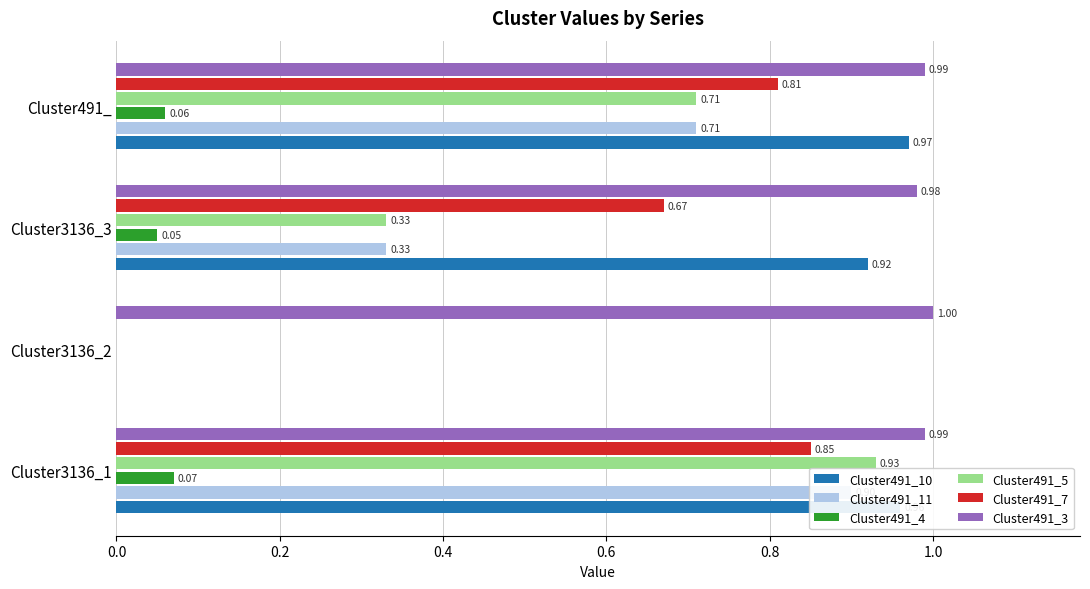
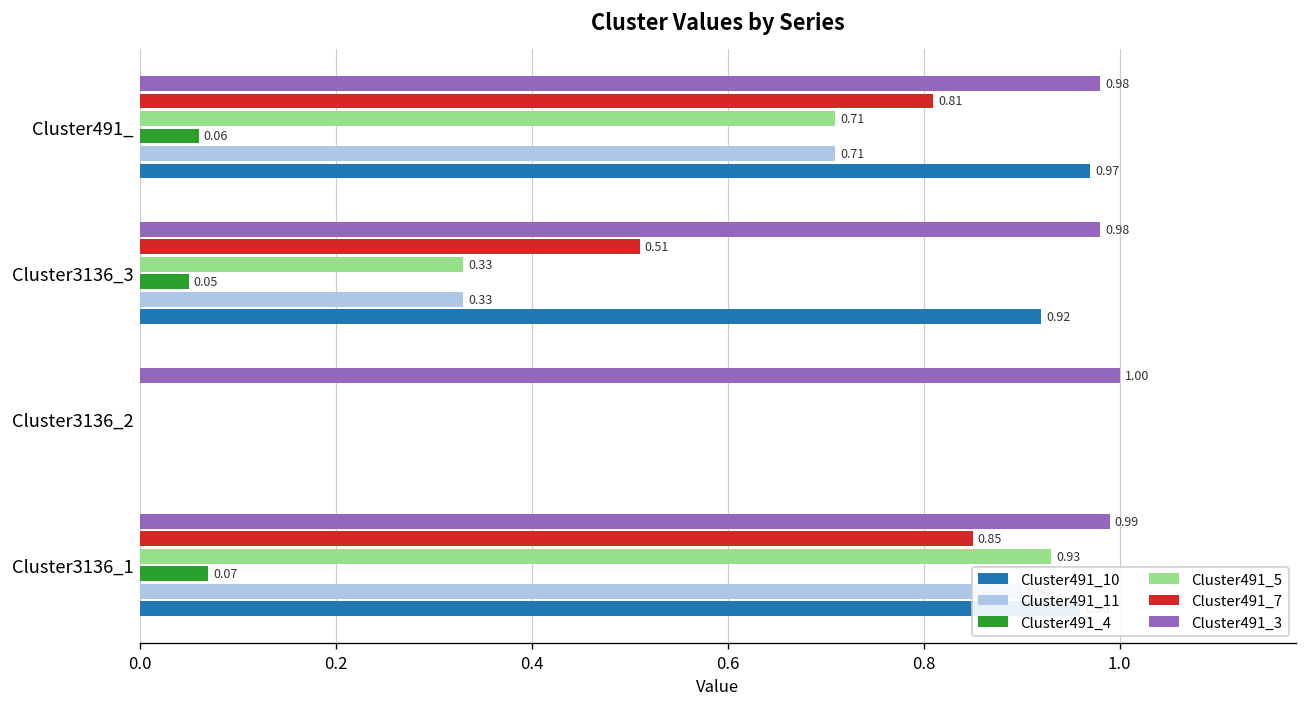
Cluster491_3, Cluster491_: 0.99 -> 0.98
Cluster491_7, Cluster3136_3: 0.67 -> 0.51
